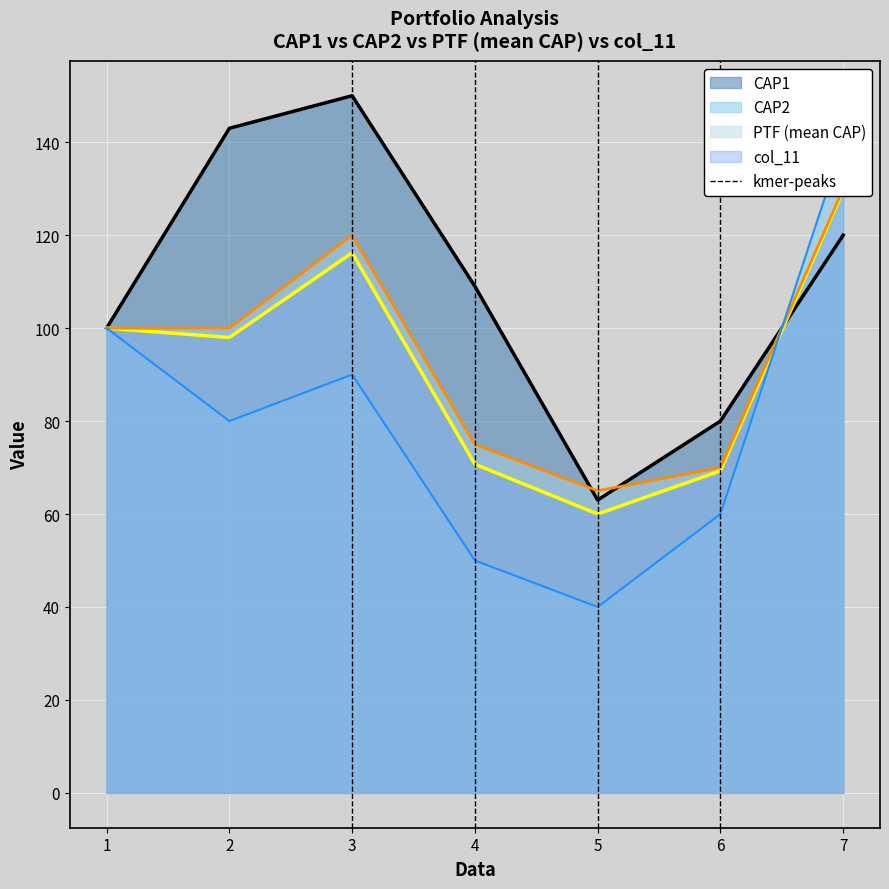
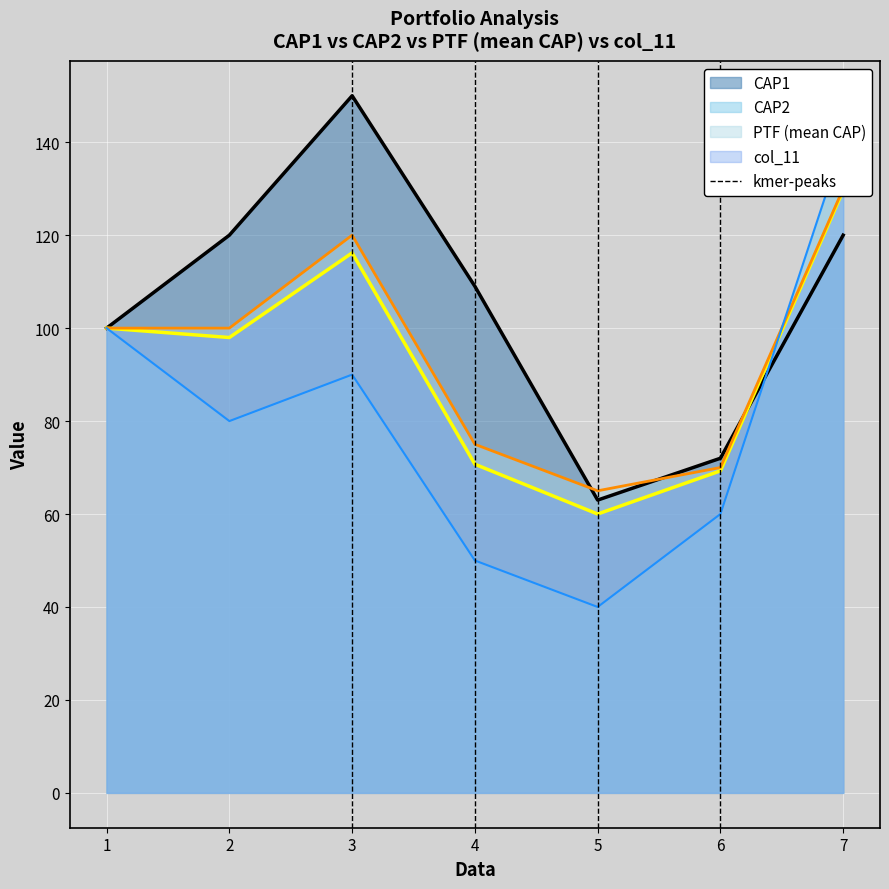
CAP1, 2: 143 -> 120
CAP1, 6: 80 -> 72
